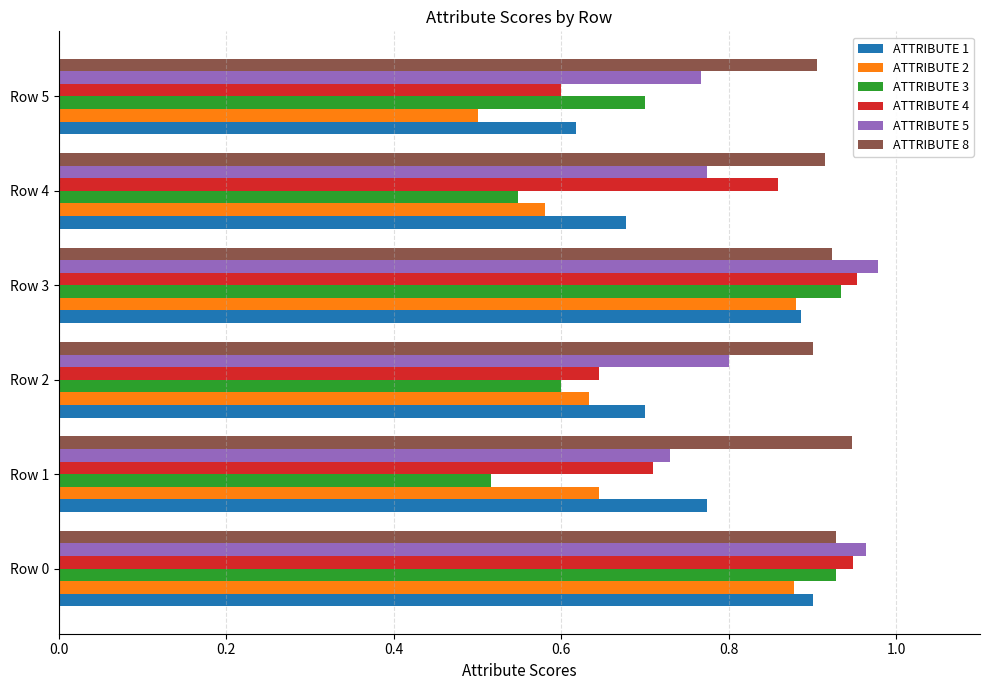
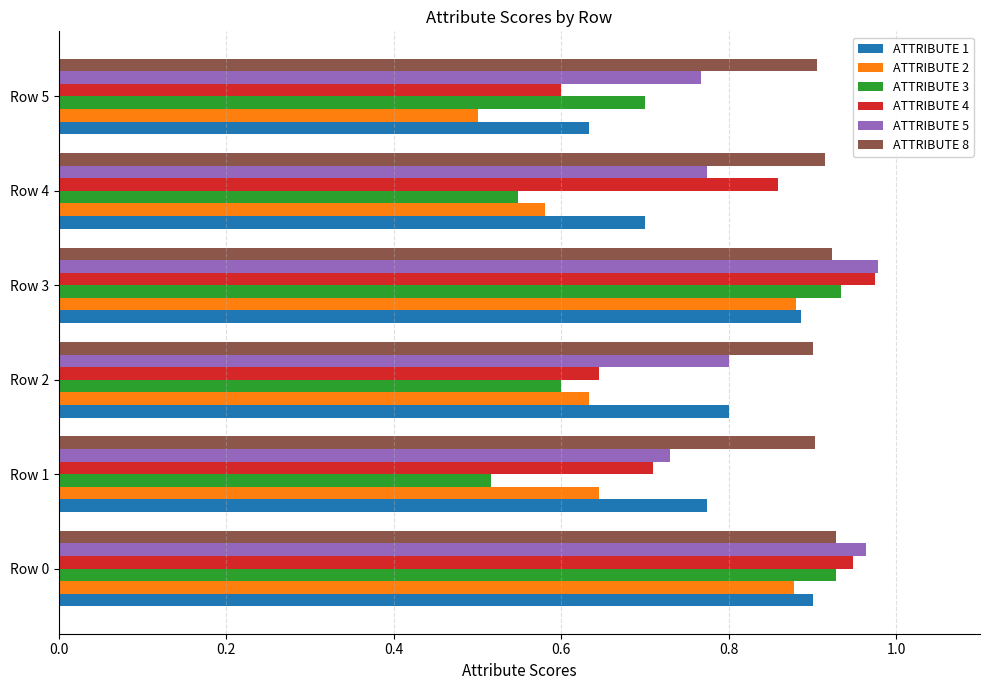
ATTRIBUTE 1, Row 5: 0.62 -> 0.63
ATTRIBUTE 1, Row 4: 0.68 -> 0.70
ATTRIBUTE 4, Row 3: 0.95 -> 0.97
ATTRIBUTE 1, Row 2: 0.7 -> 0.8
ATTRIBUTE 8, Row 1: 0.95 -> 0.90
